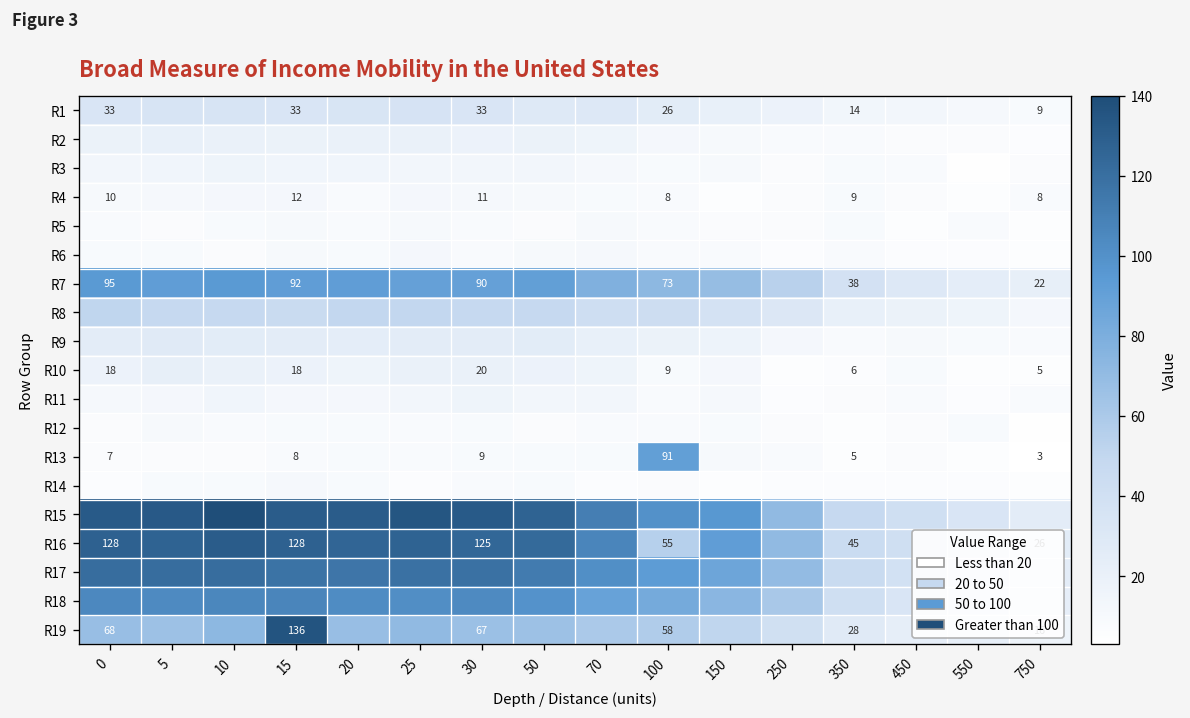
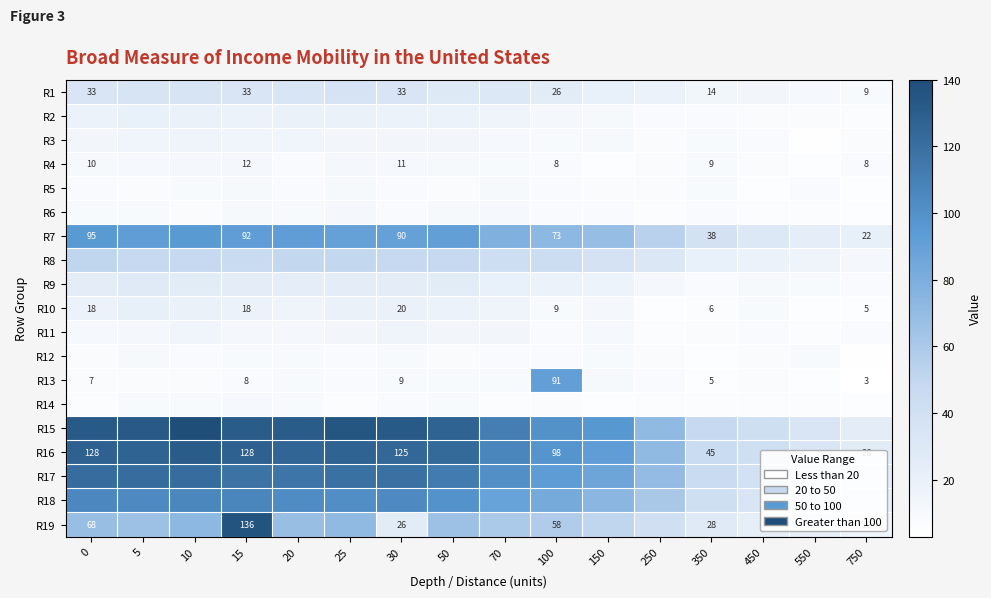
R16, 100: 55 -> 98
R19, 30: 67 -> 26
